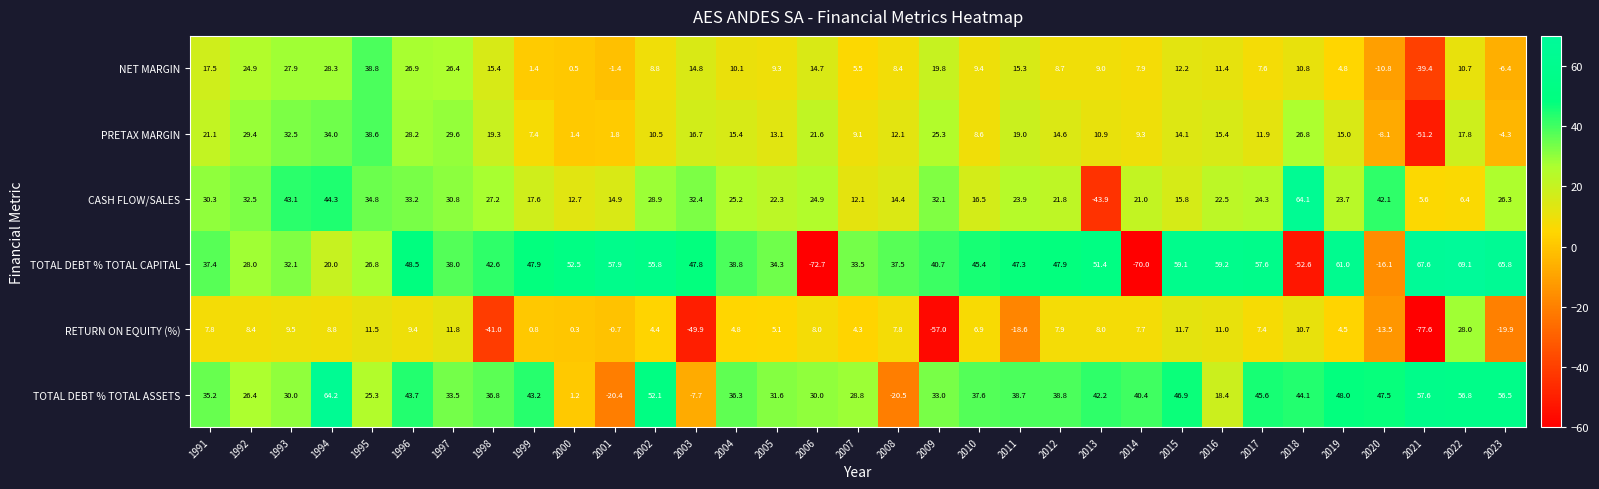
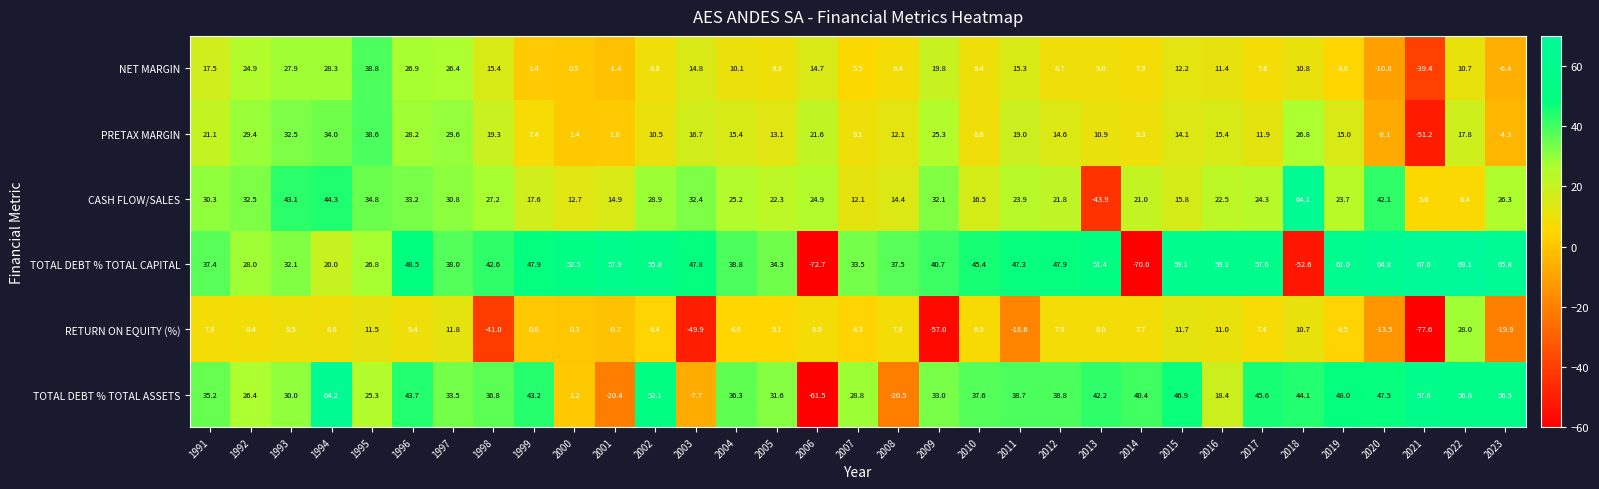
TOTAL DEBT % TOTAL CAPITAL, 2020: -16.1 -> 64.8
TOTAL DEBT % TOTAL ASSETS, 2006: 30.0 -> -61.5
